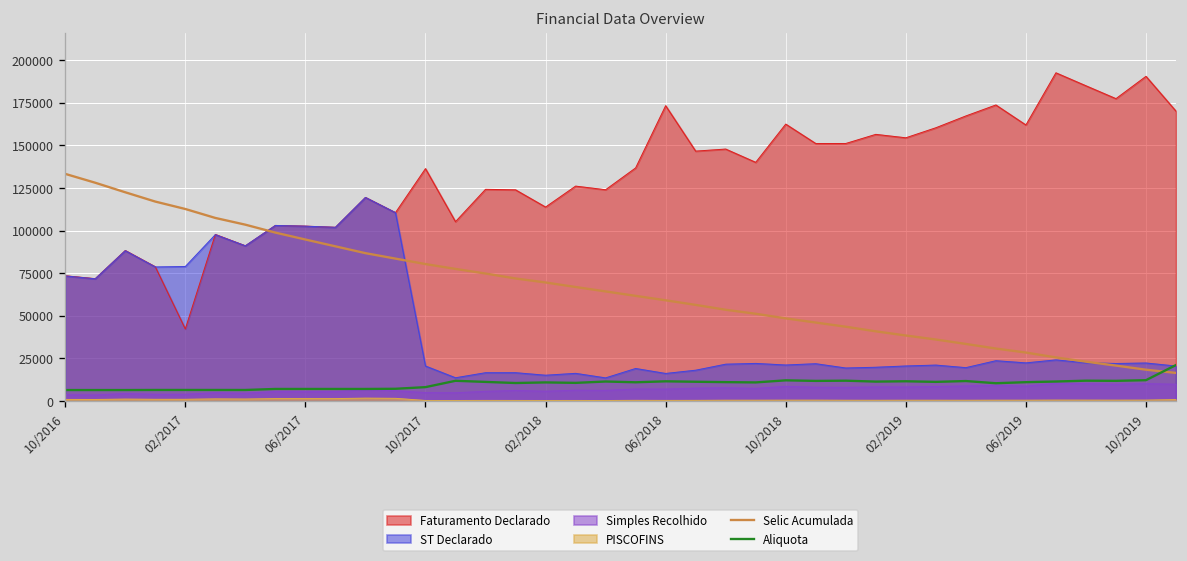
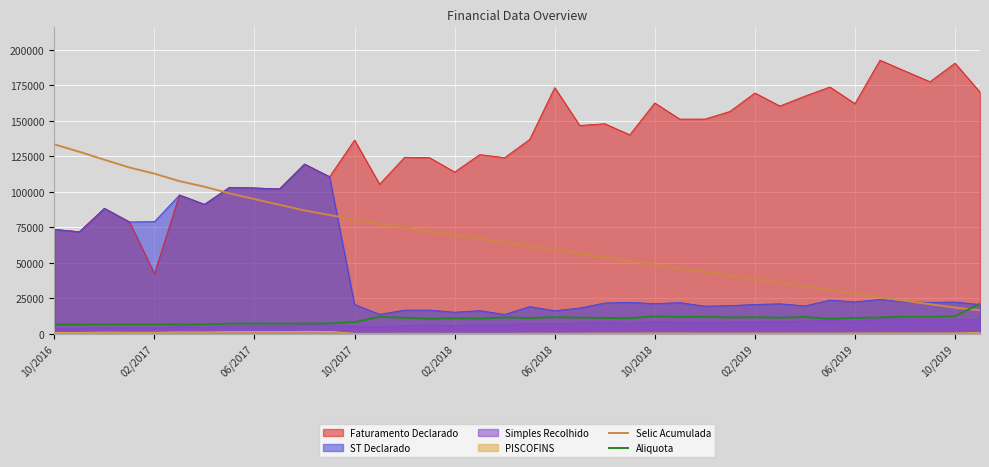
Faturamento Declarado, 02/2019: 154000 -> 169000
